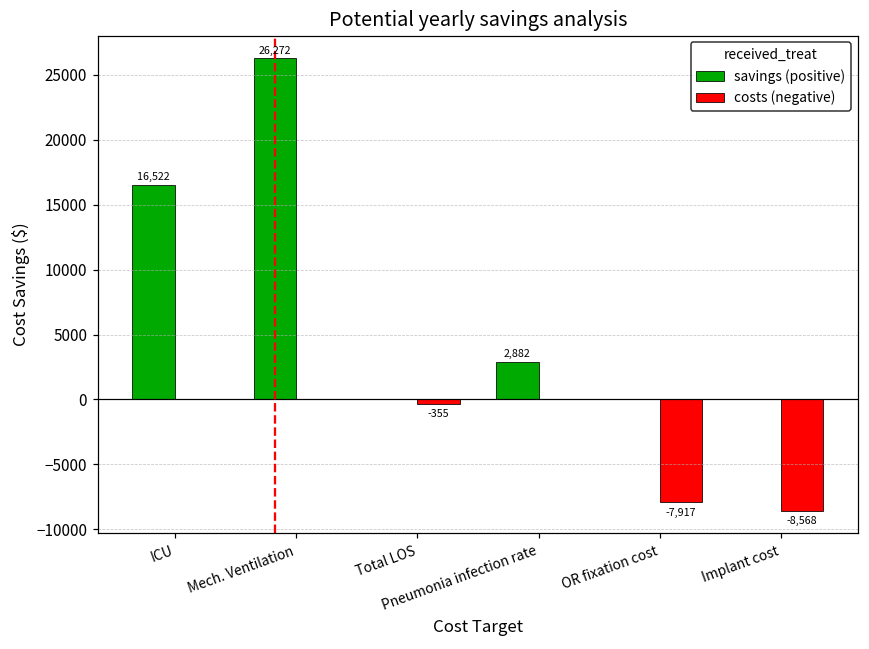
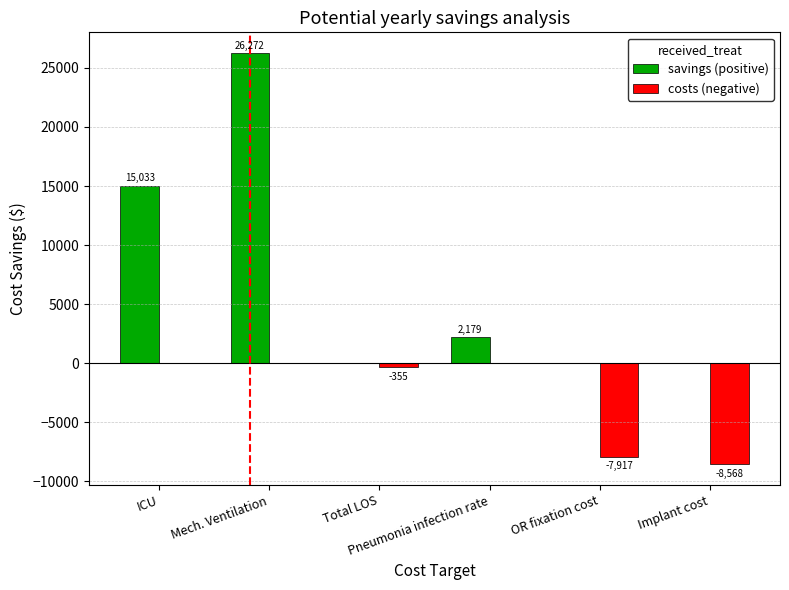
savings (positive), ICU: 16,522 -> 15,033
savings (positive), Pneumonia infection rate: 2,882 -> 2,179
